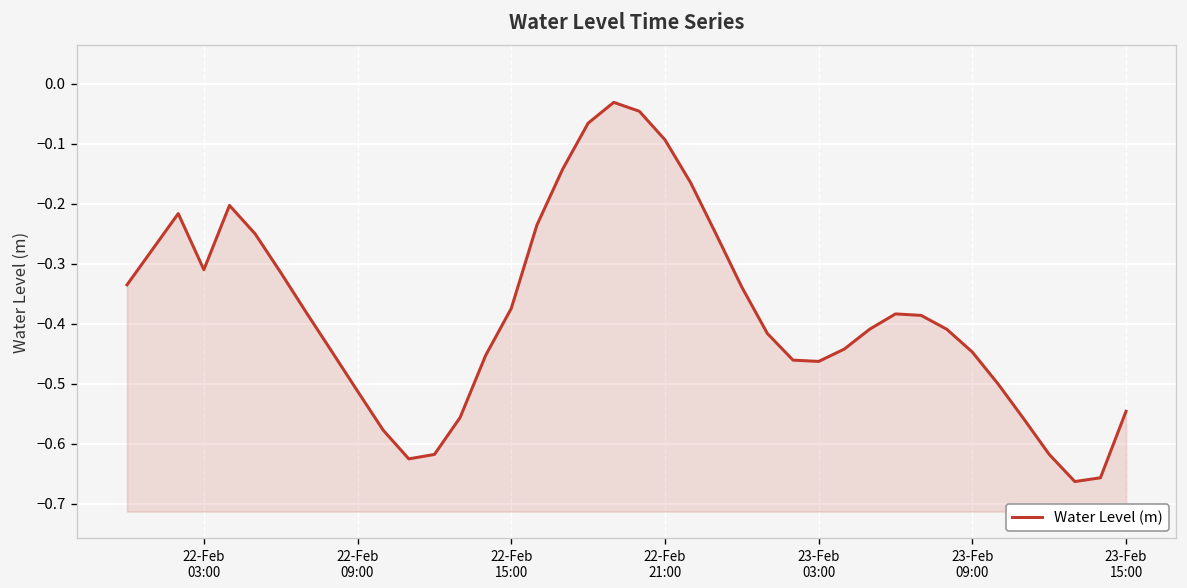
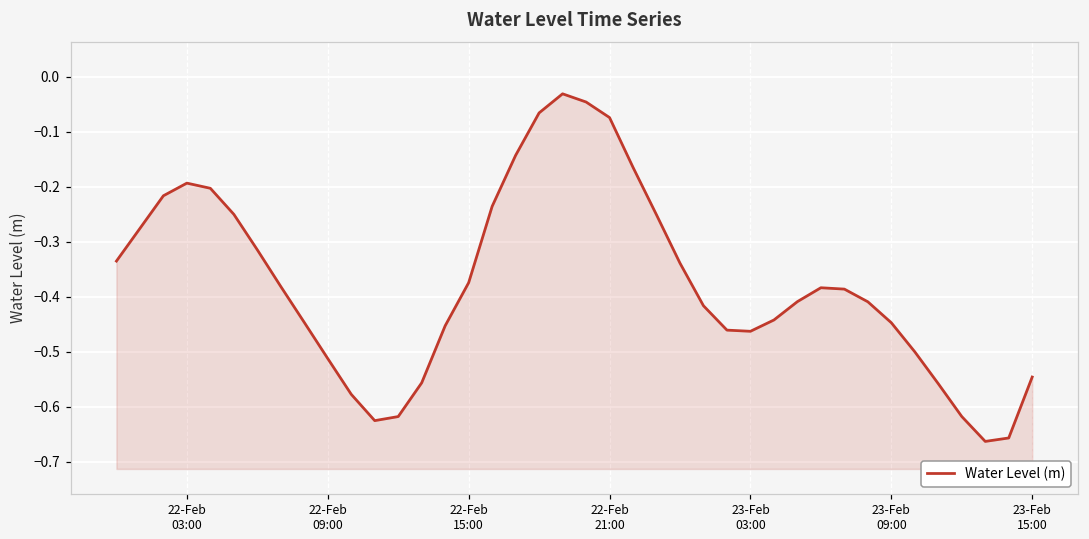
22-Feb 03:00: -0.31 -> -0.19
22-Feb 21:00: -0.09 -> -0.07
